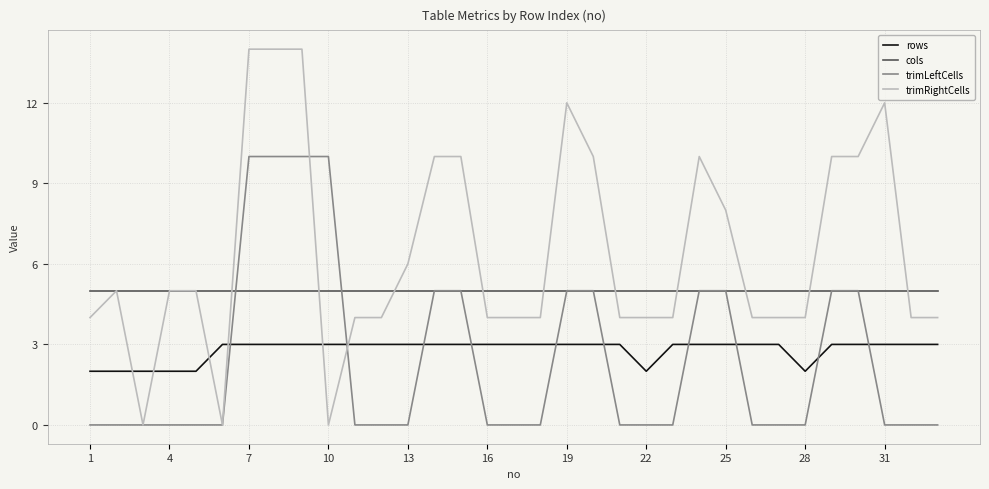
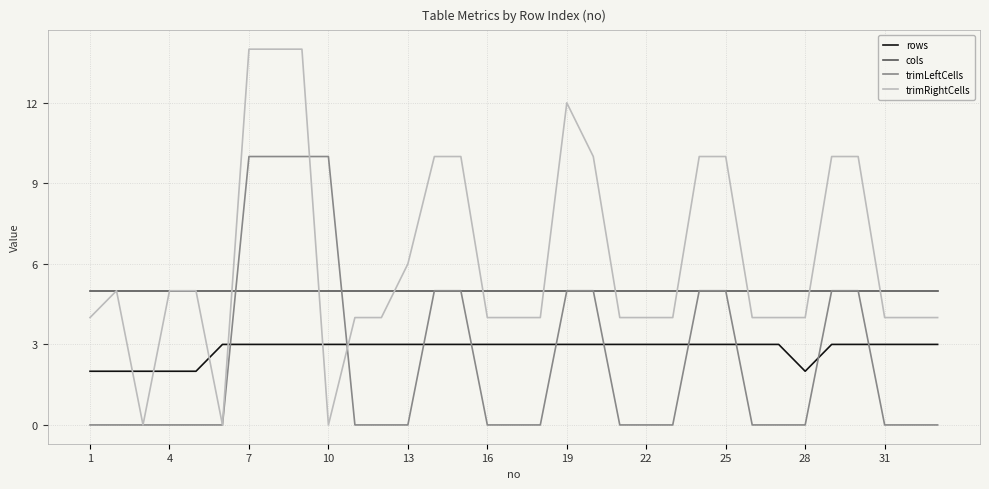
rows, 22: 2 -> 3
trimRightCells, 25: 8 -> 10
trimRightCells, 31: 12 -> 4
